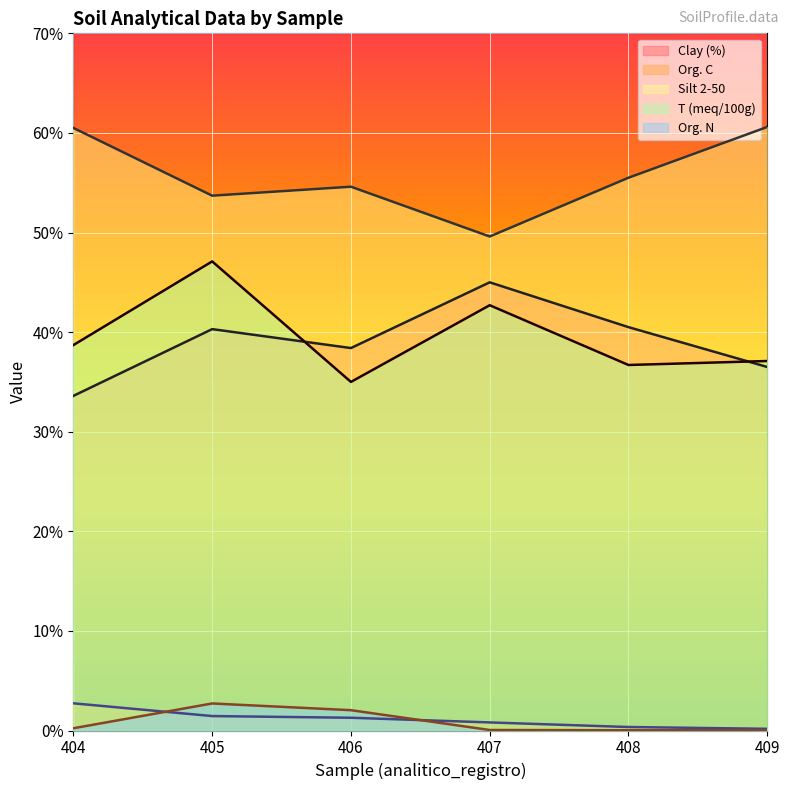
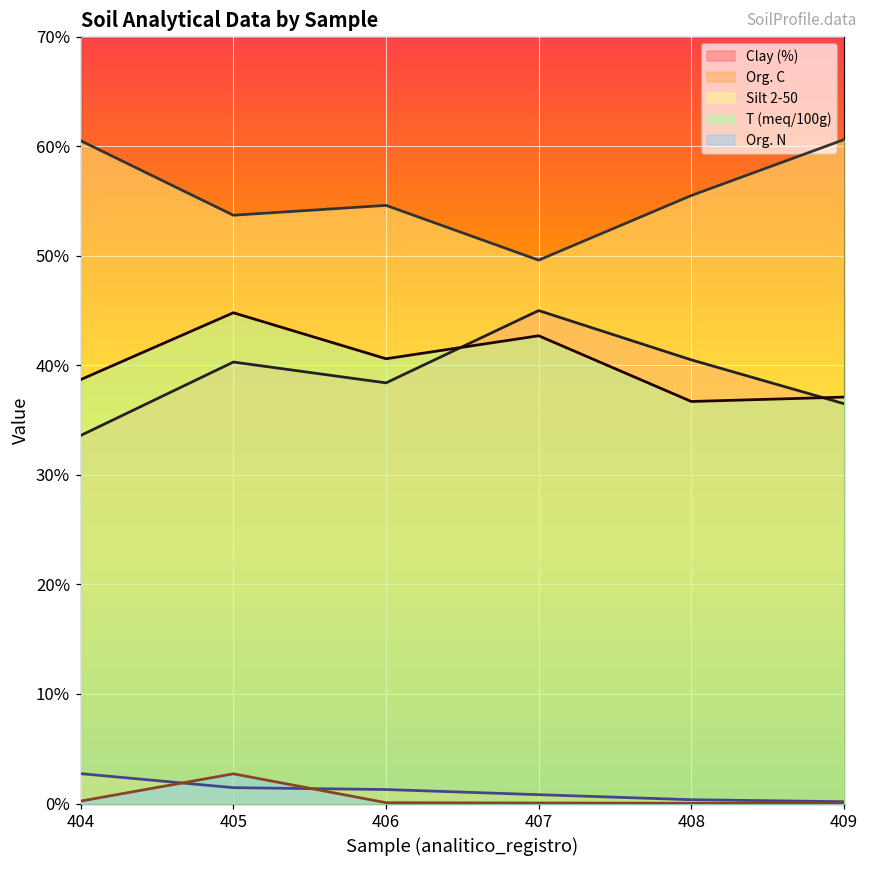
T (meq/100g), 405: 47% -> 45%
T (meq/100g), 406: 35% -> 41%
Org. N, 406: 2% -> 0%
